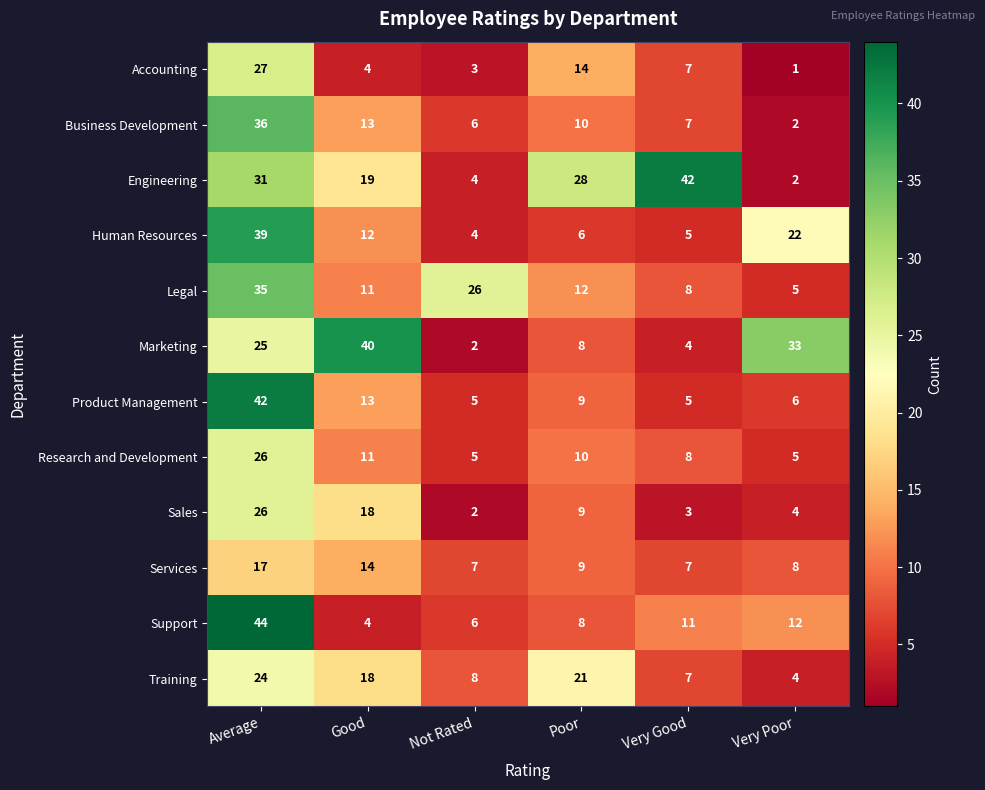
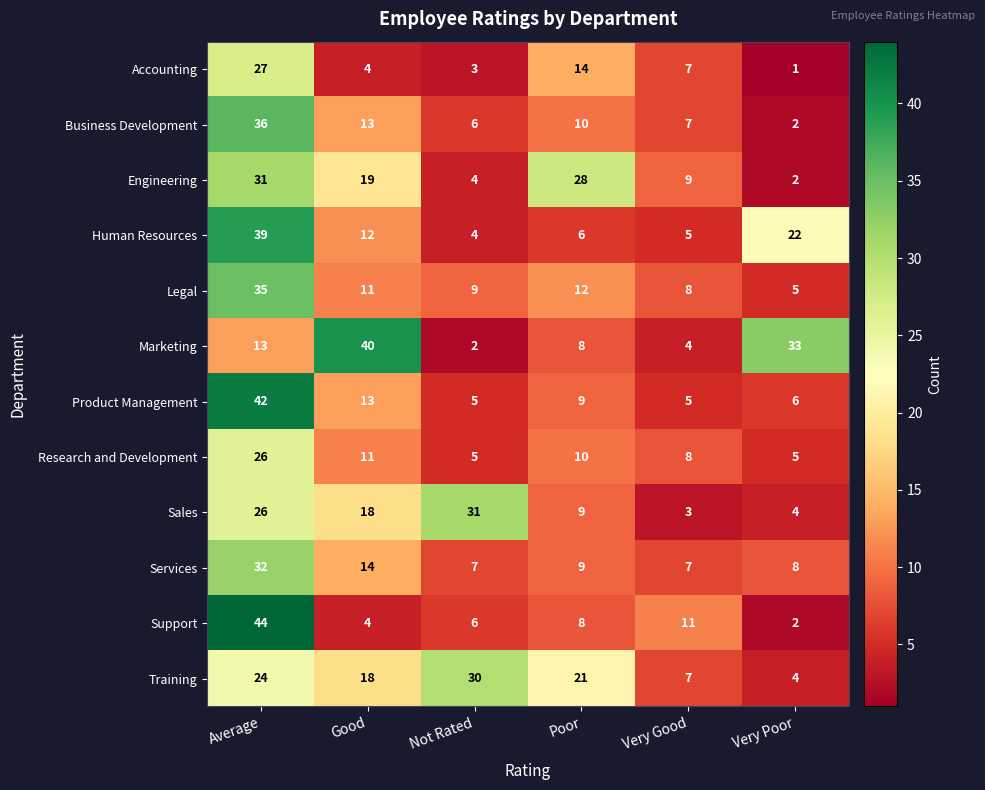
Engineering, Very Good: 42 -> 9
Legal, Not Rated: 26 -> 9
Marketing, Average: 25 -> 13
Sales, Not Rated: 2 -> 31
Services, Average: 17 -> 32
Support, Very Poor: 12 -> 2
Training, Not Rated: 8 -> 30
